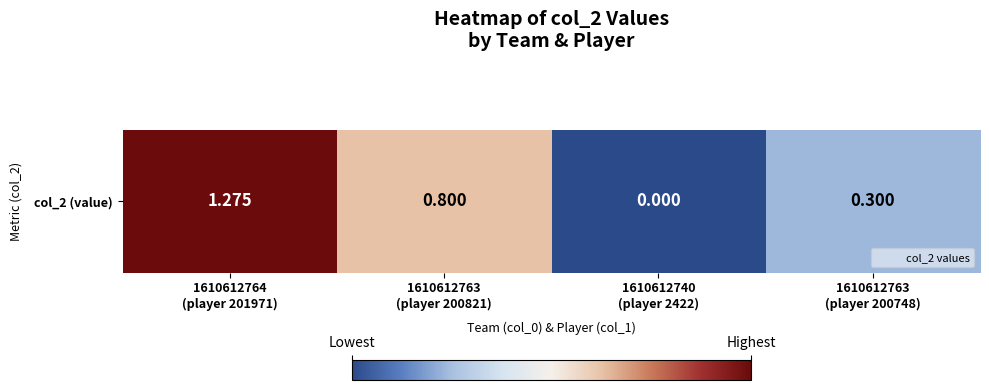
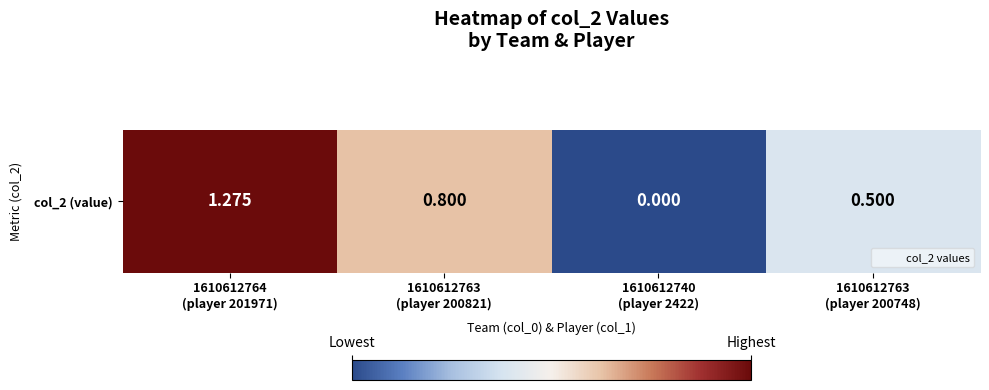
col_2 (value), 1610612763 (player 200748): 0.300 -> 0.500
